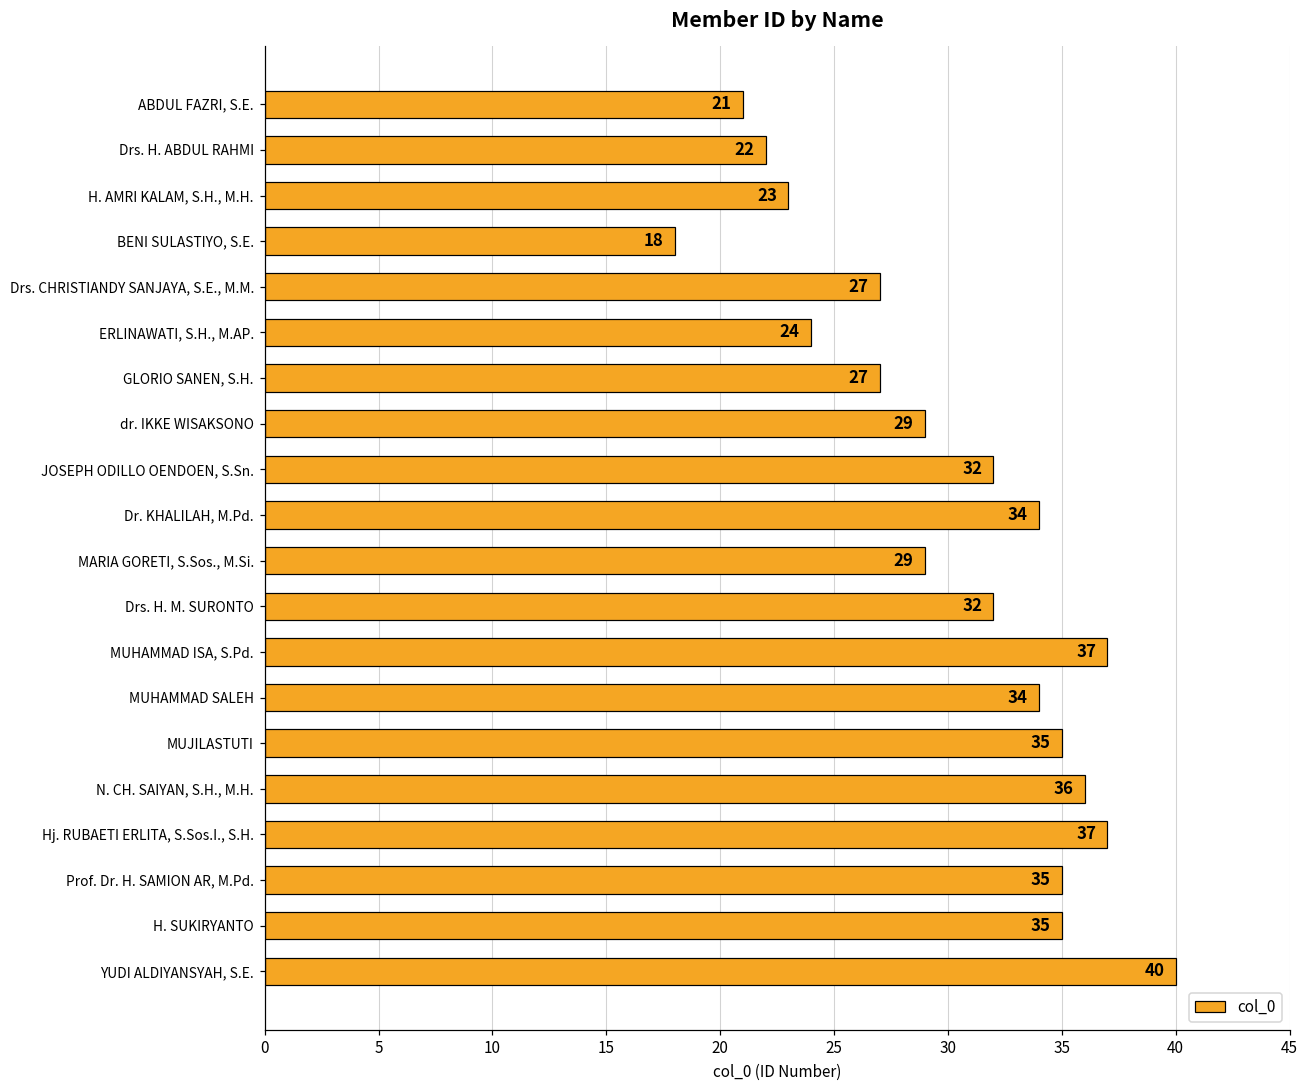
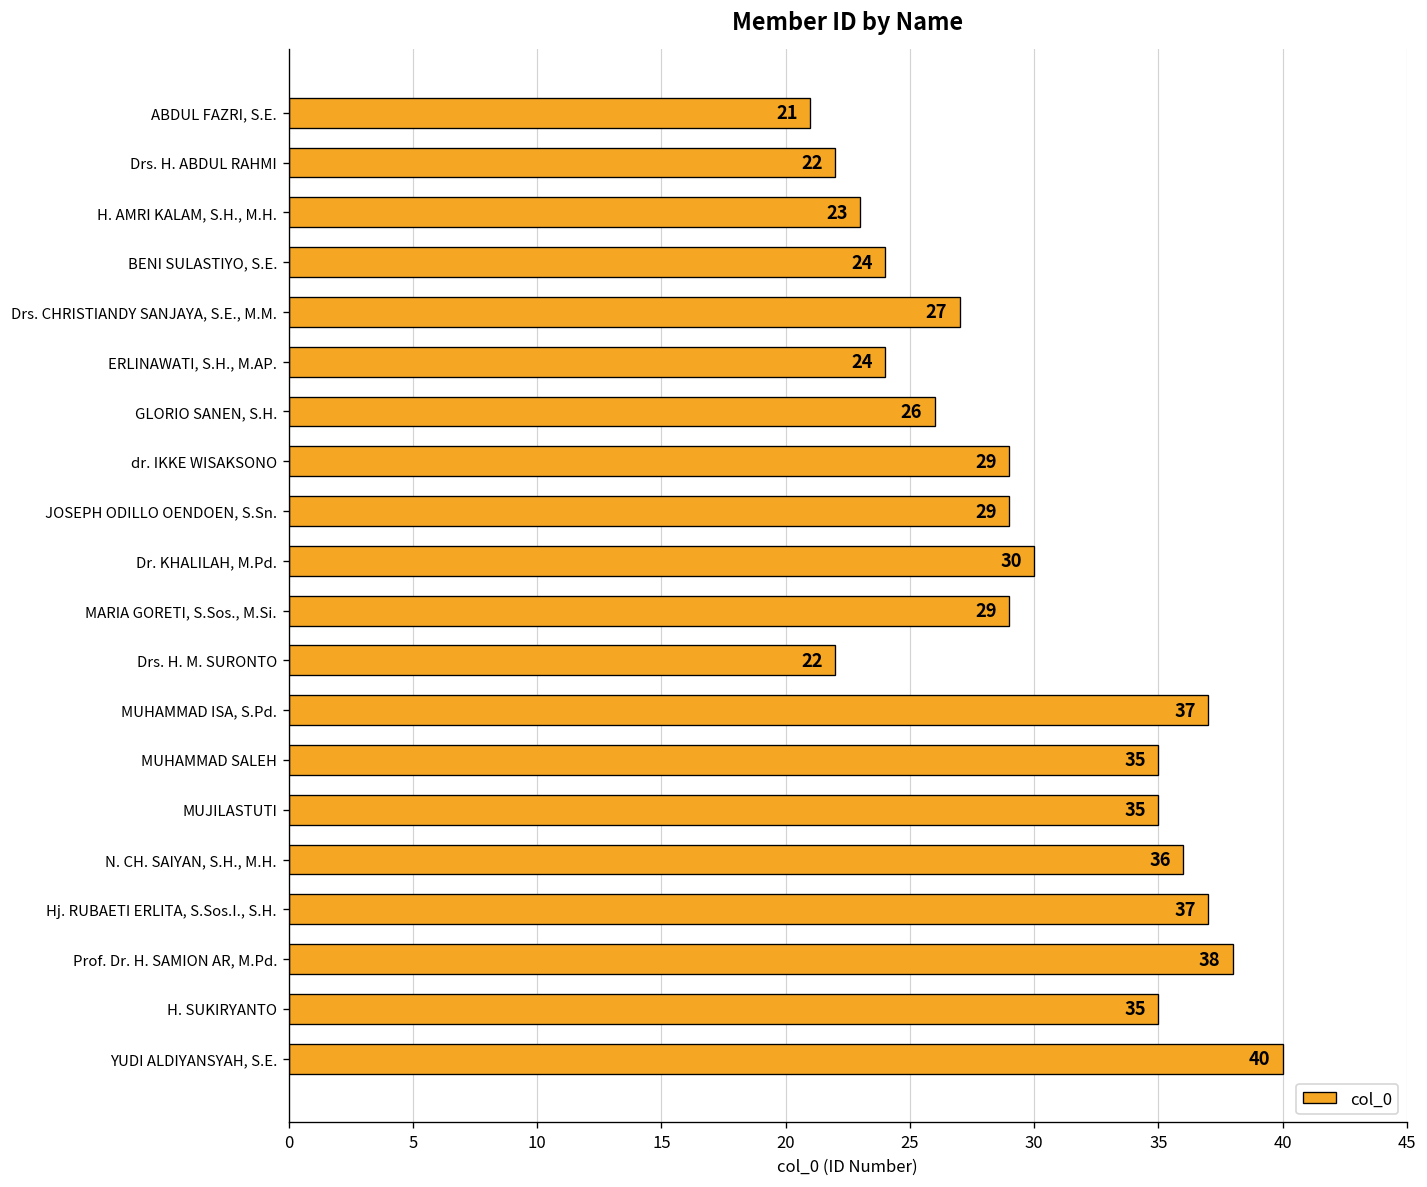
BENI SULASTIYO, S.E.: 18 -> 24
GLORIO SANEN, S.H.: 27 -> 26
JOSEPH ODILLO OENDOEN, S.Sn.: 32 -> 29
Dr. KHALILAH, M.Pd.: 34 -> 30
Drs. H. M. SURONTO: 32 -> 22
MUHAMMAD SALEH: 34 -> 35
Prof. Dr. H. SAMION AR, M.Pd.: 35 -> 38
